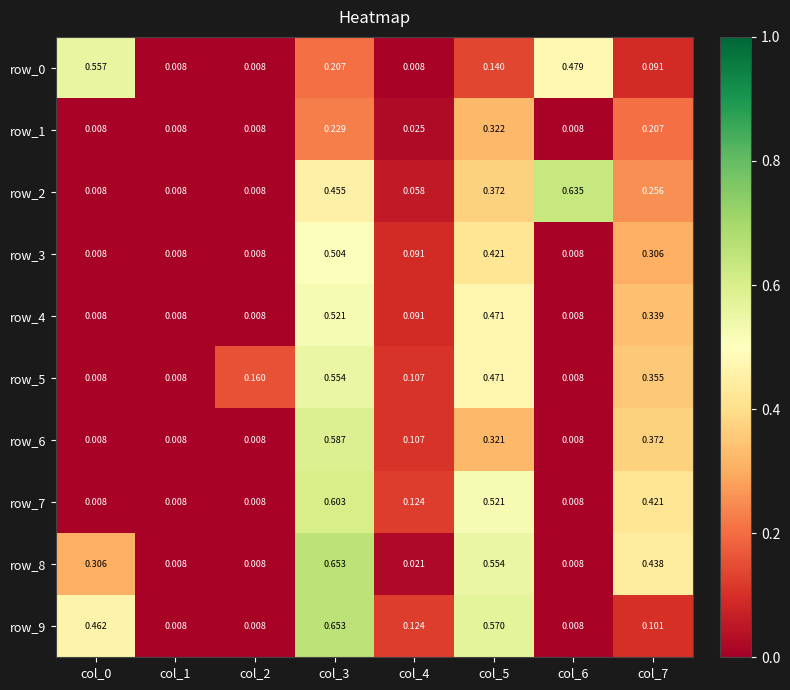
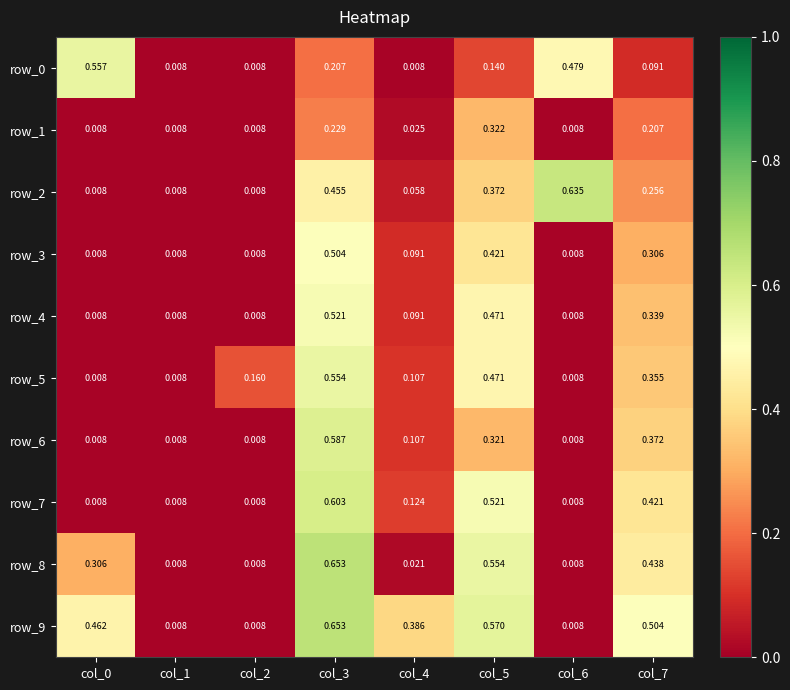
row_9, col_4: 0.124 -> 0.386
row_9, col_7: 0.101 -> 0.504
